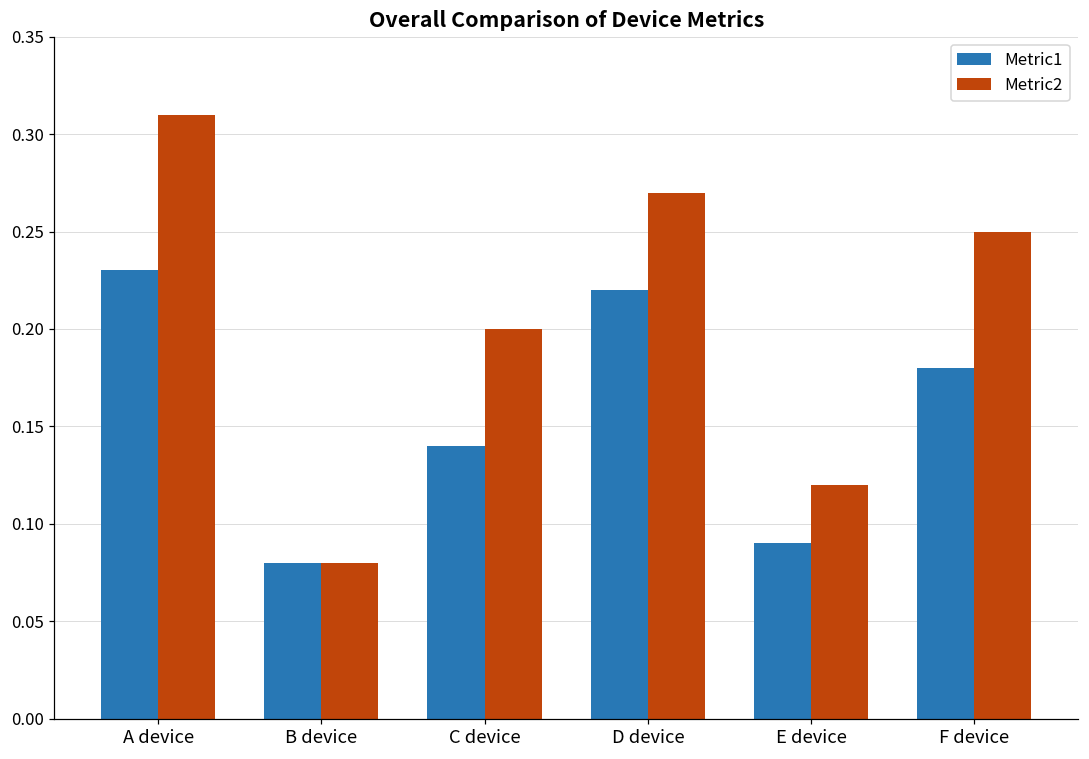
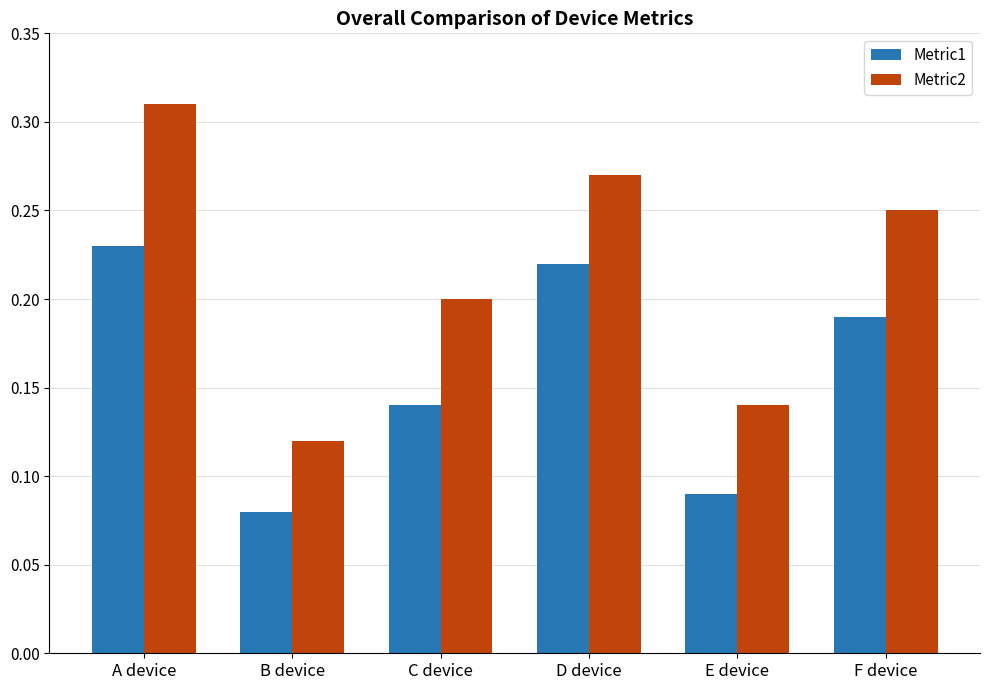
Metric2, B device: 0.08 -> 0.12
Metric2, E device: 0.12 -> 0.14
Metric1, F device: 0.18 -> 0.19
